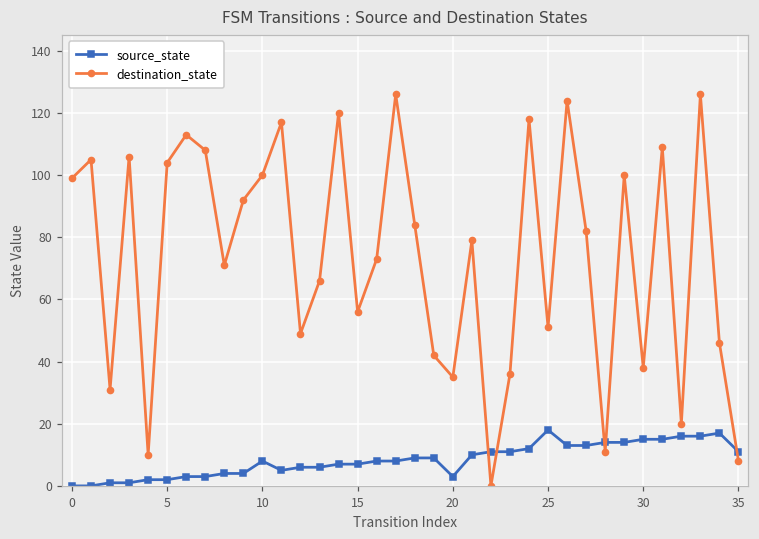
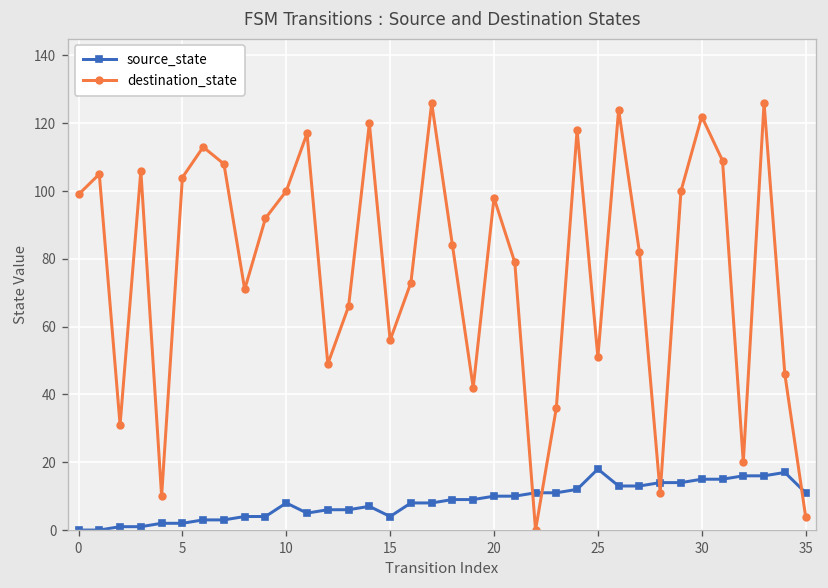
source_state, 15: 7 -> 4
source_state, 20: 3 -> 10
destination_state, 20: 35 -> 98
destination_state, 30: 38 -> 122
destination_state, 35: 8 -> 4
